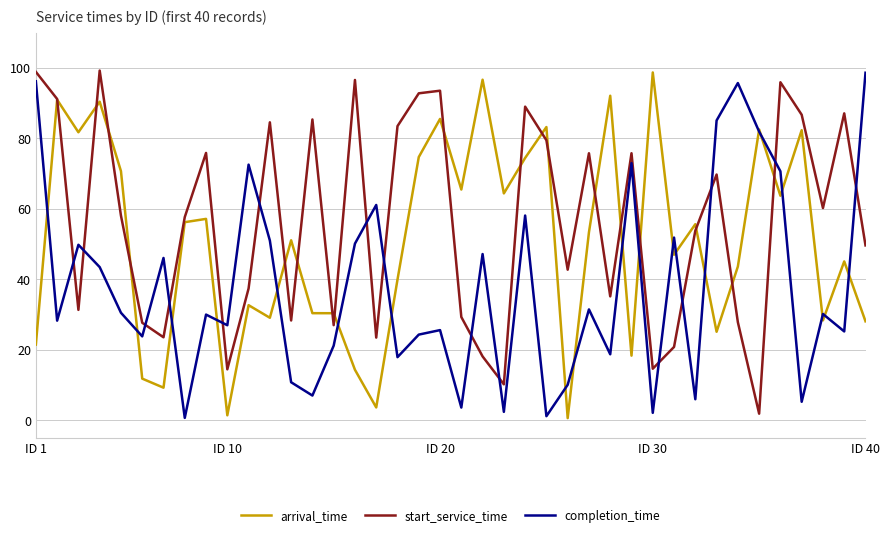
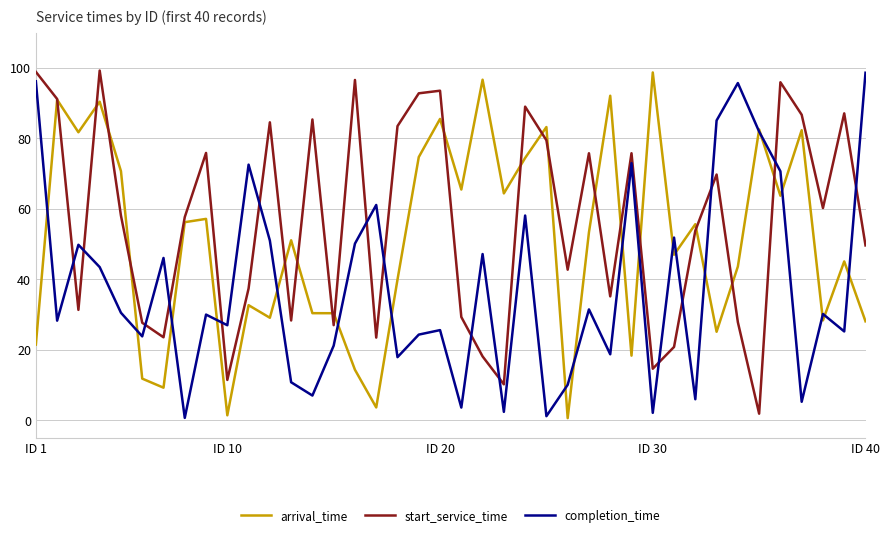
start_service_time, ID 10: 14 -> 11
